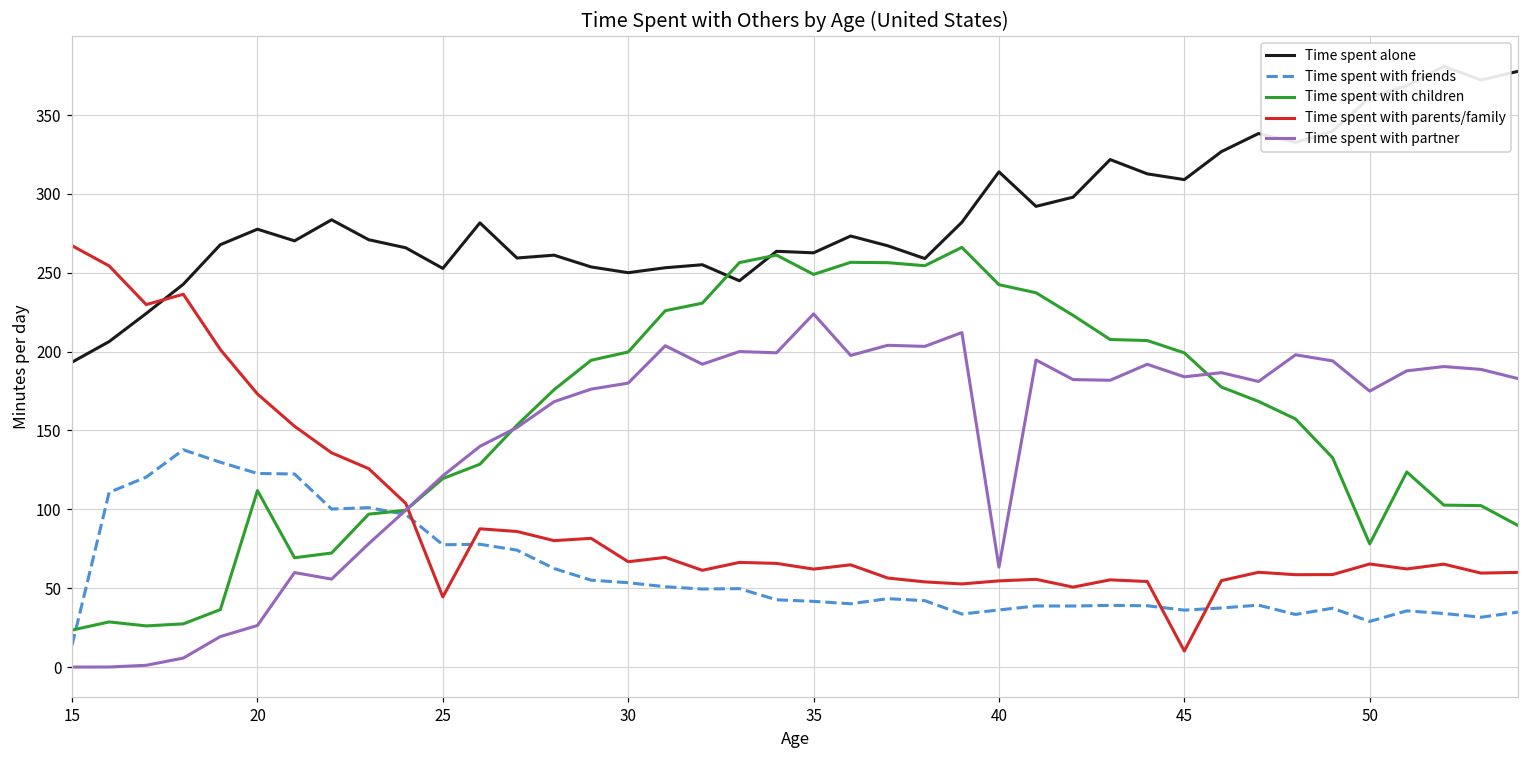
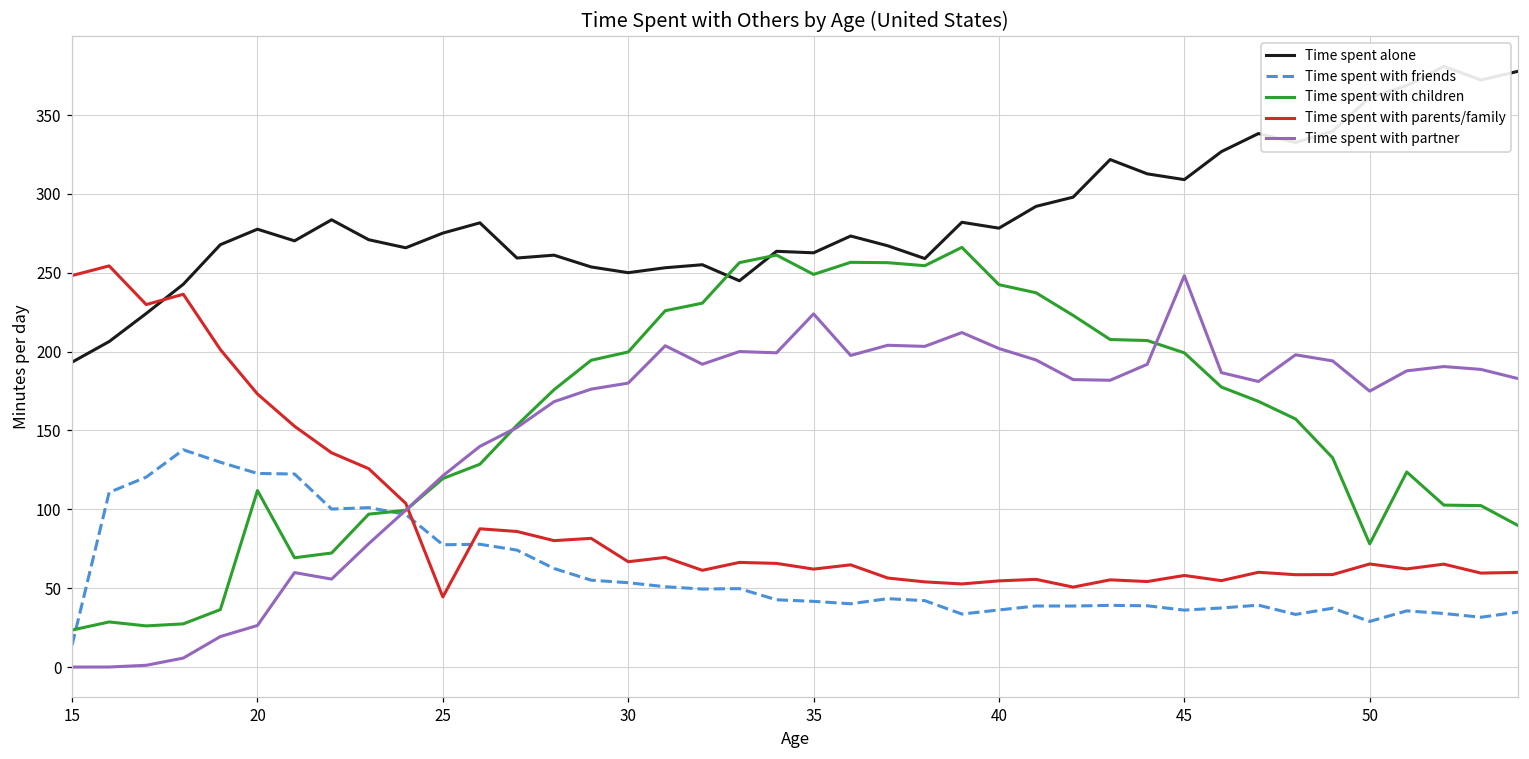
Time spent with parents/family, 15: 267 -> 248
Time spent alone, 25: 253 -> 275
Time spent alone, 40: 314 -> 278
Time spent with partner, 40: 63 -> 202
Time spent with parents/family, 45: 10 -> 58
Time spent with partner, 45: 184 -> 248
